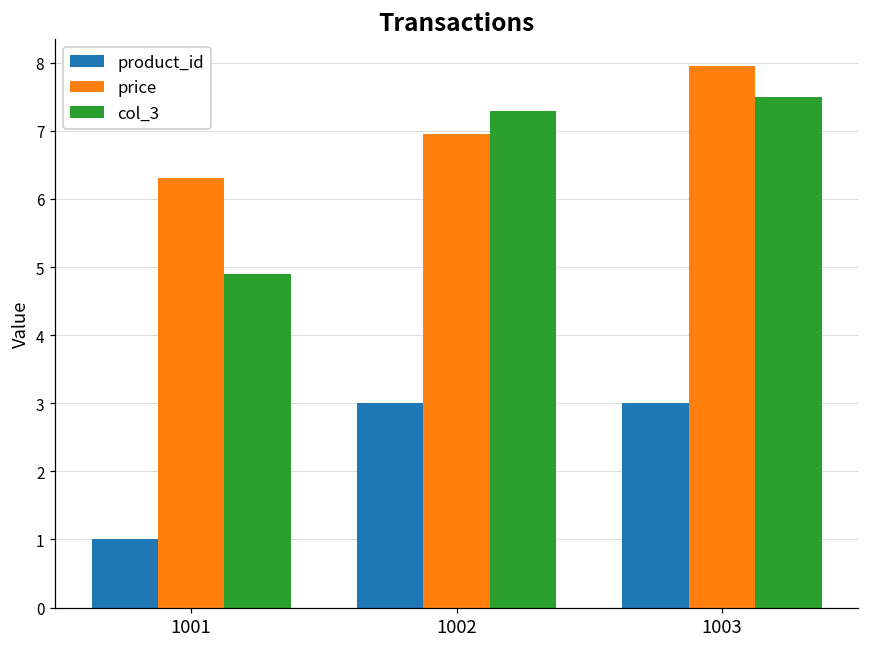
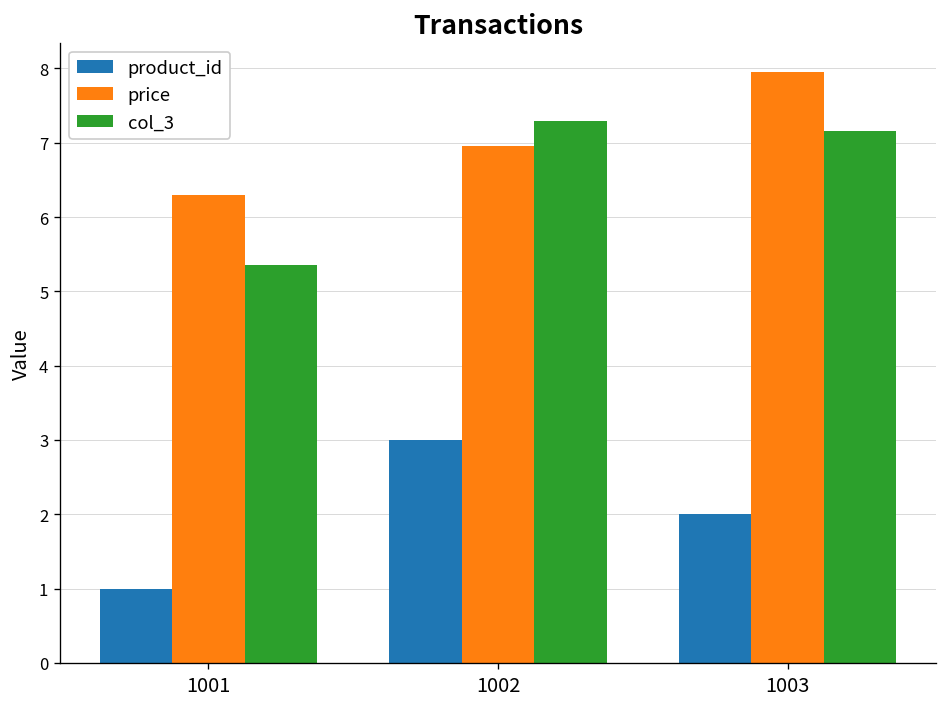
col_3, 1001: 4.9 -> 5.4
product_id, 1003: 3 -> 2
col_3, 1003: 7.5 -> 7.2
